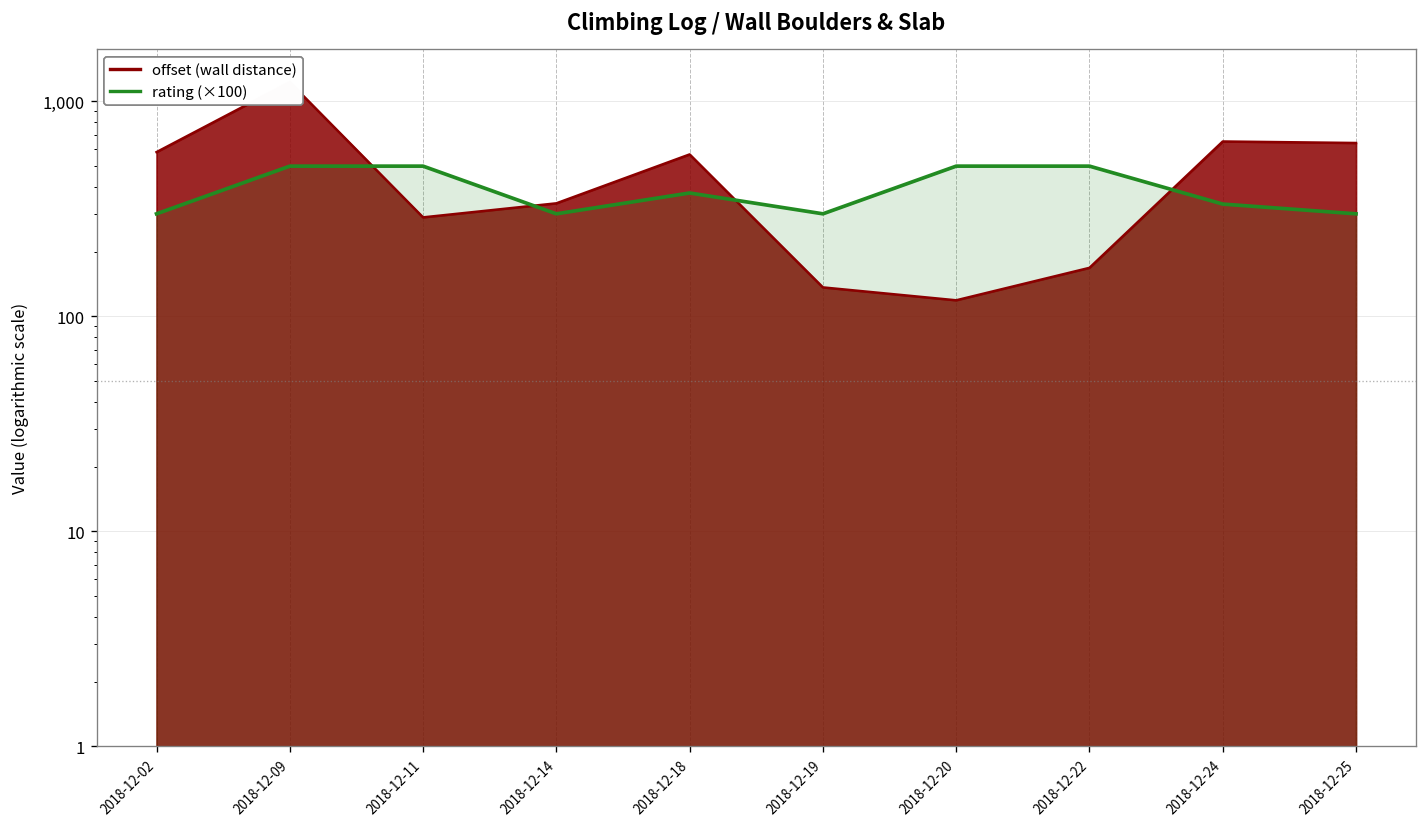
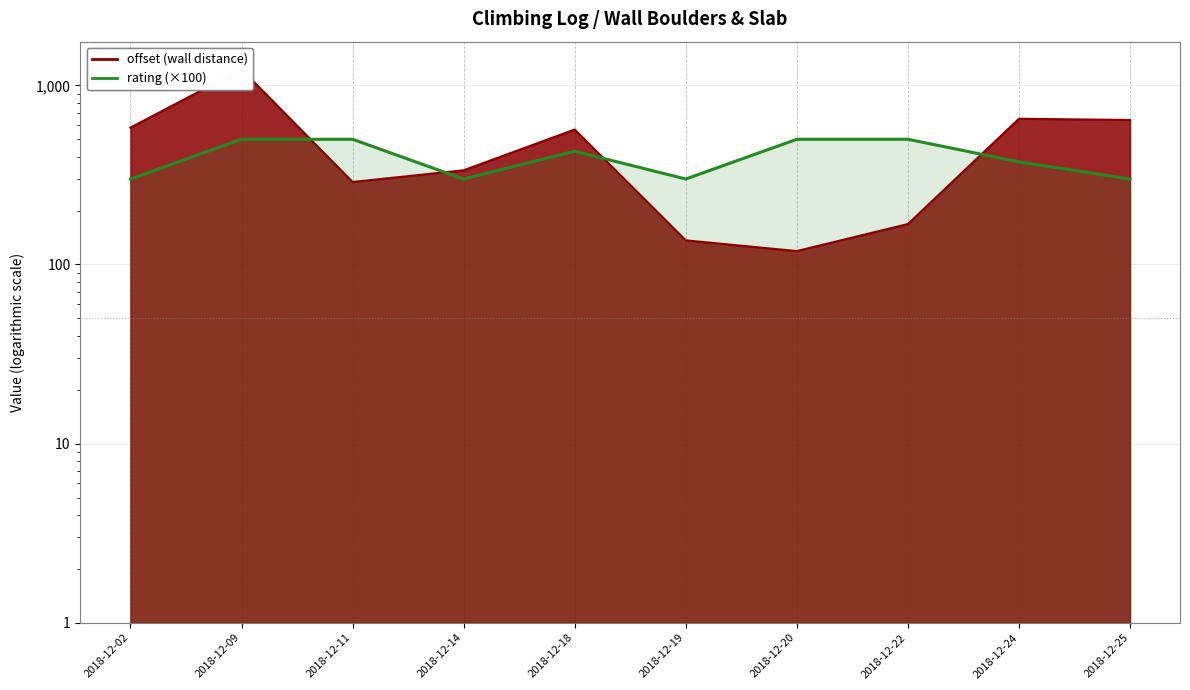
rating (×100), 2018-12-18: 380 -> 430
rating (×100), 2018-12-24: 330 -> 370
